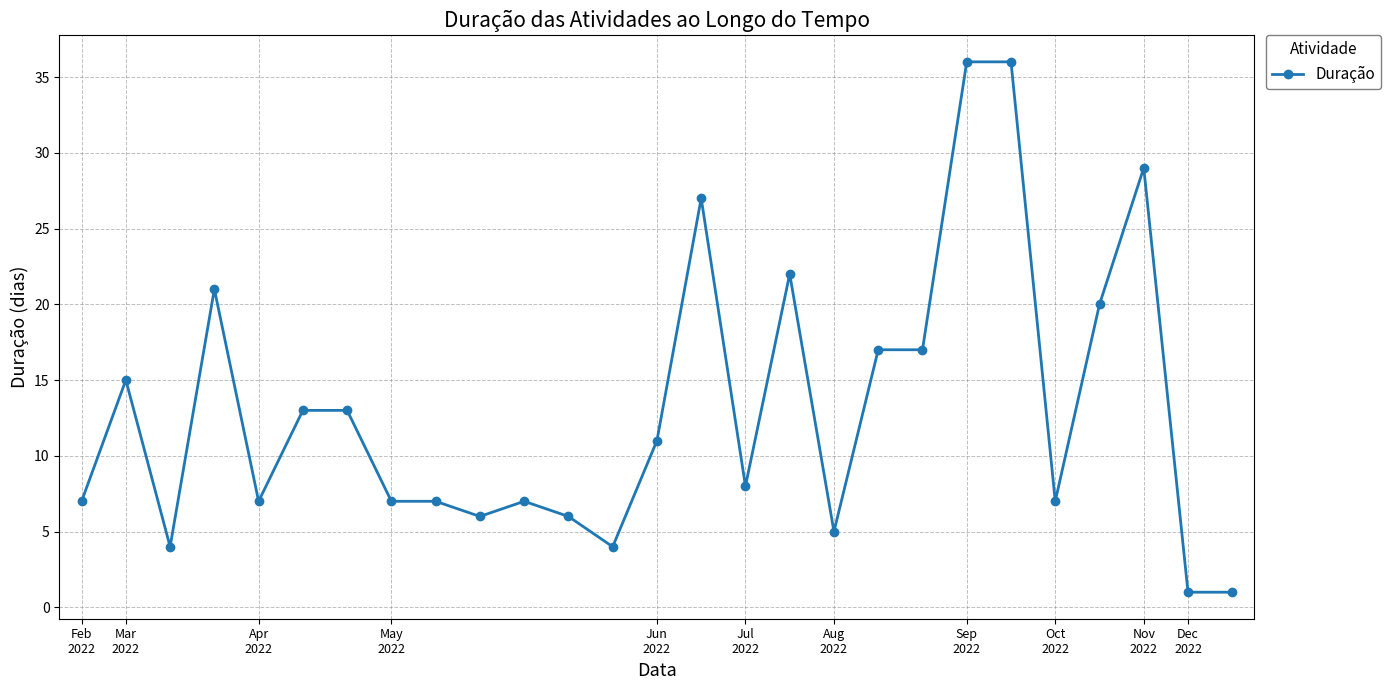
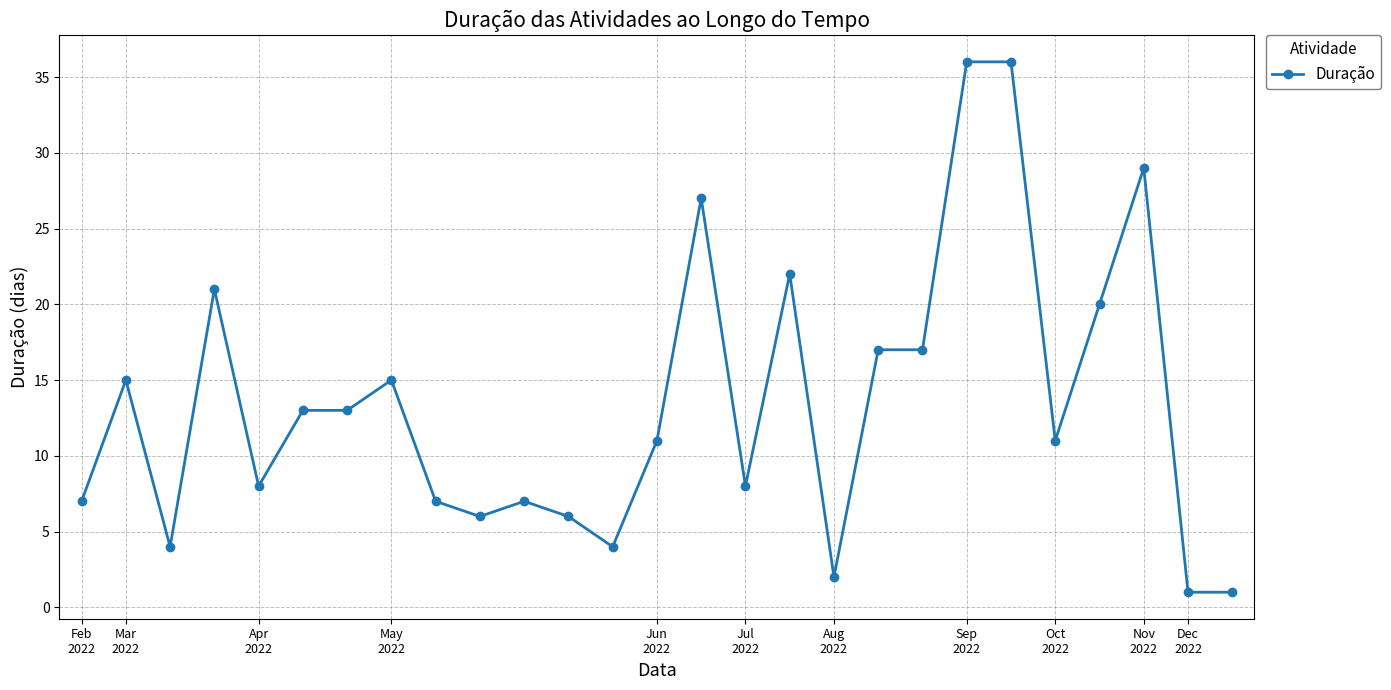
Apr 2022: 7 -> 8
May 2022: 7 -> 15
Aug 2022: 5 -> 2
Oct 2022: 7 -> 11
